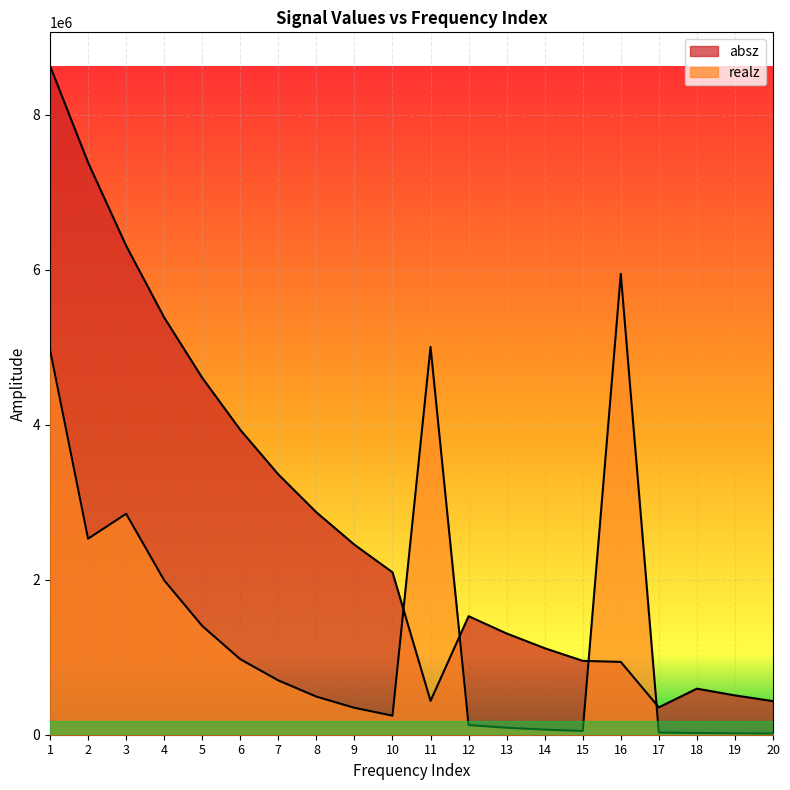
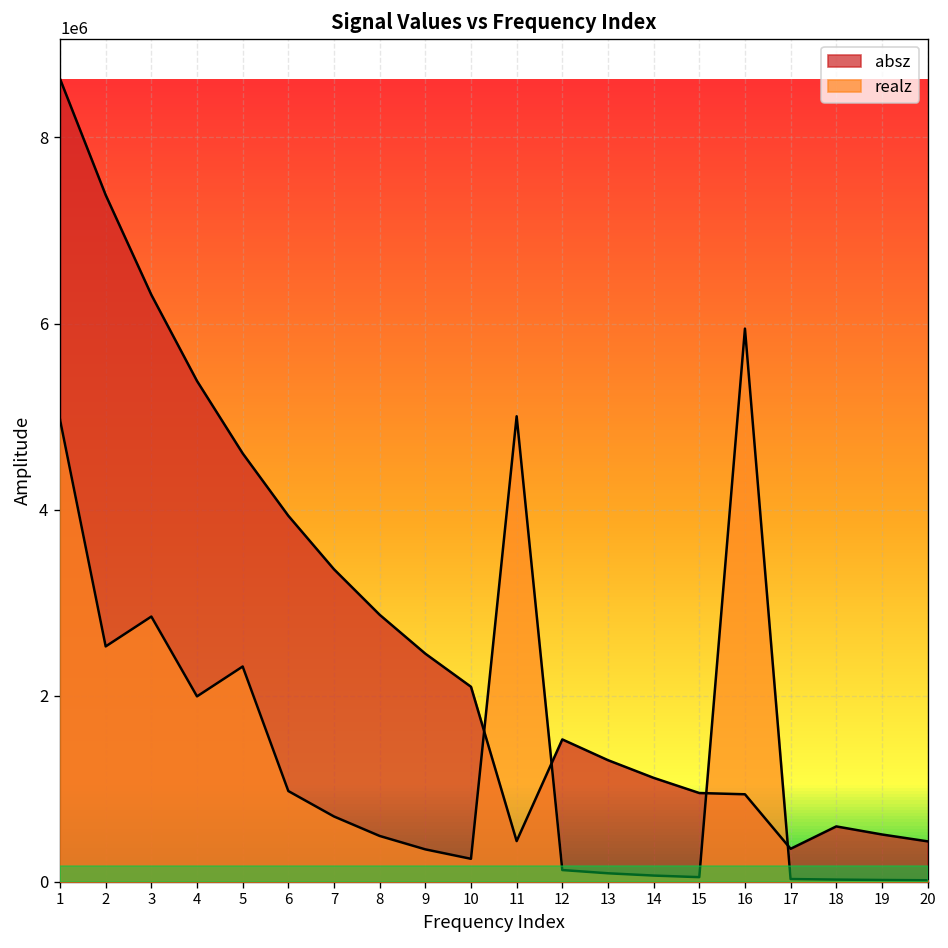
realz, 5: 1400000 -> 2300000
